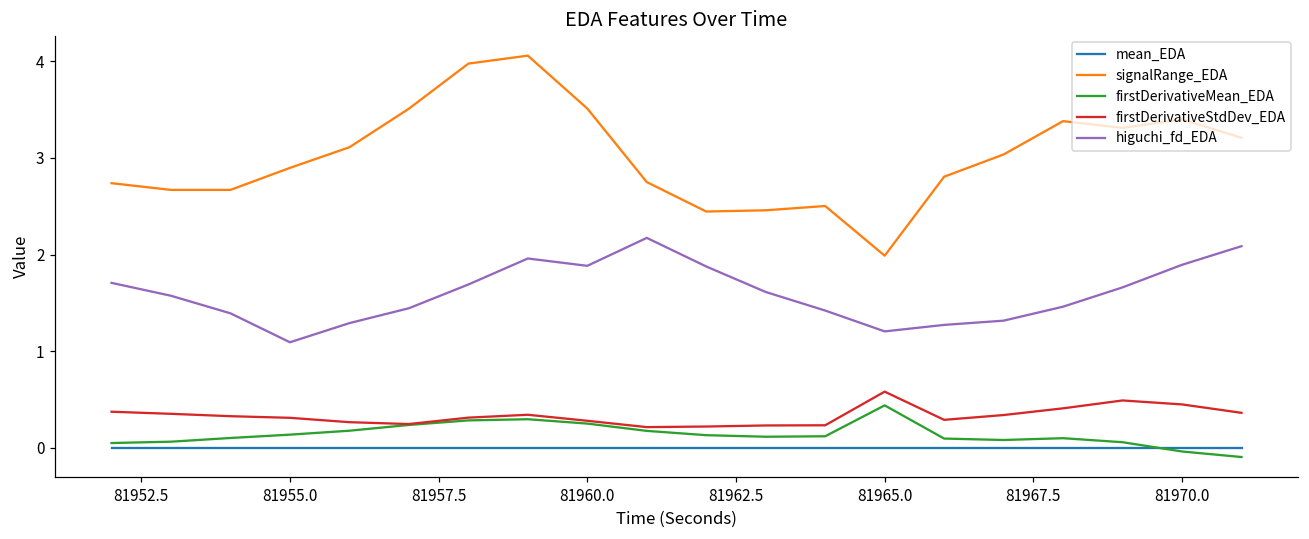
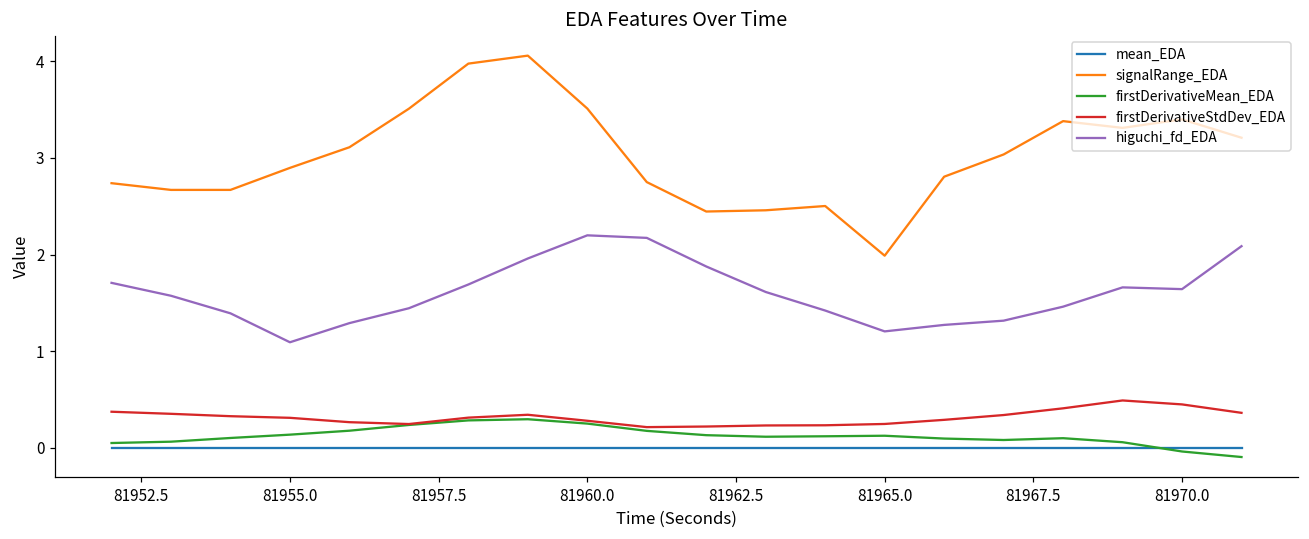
higuchi_fd_EDA, 81960.0: 1.9 -> 2.2
firstDerivativeMean_EDA, 81965.0: 0.4 -> 0.1
firstDerivativeStdDev_EDA, 81965.0: 0.6 -> 0.2
higuchi_fd_EDA, 81970.0: 1.9 -> 1.6
